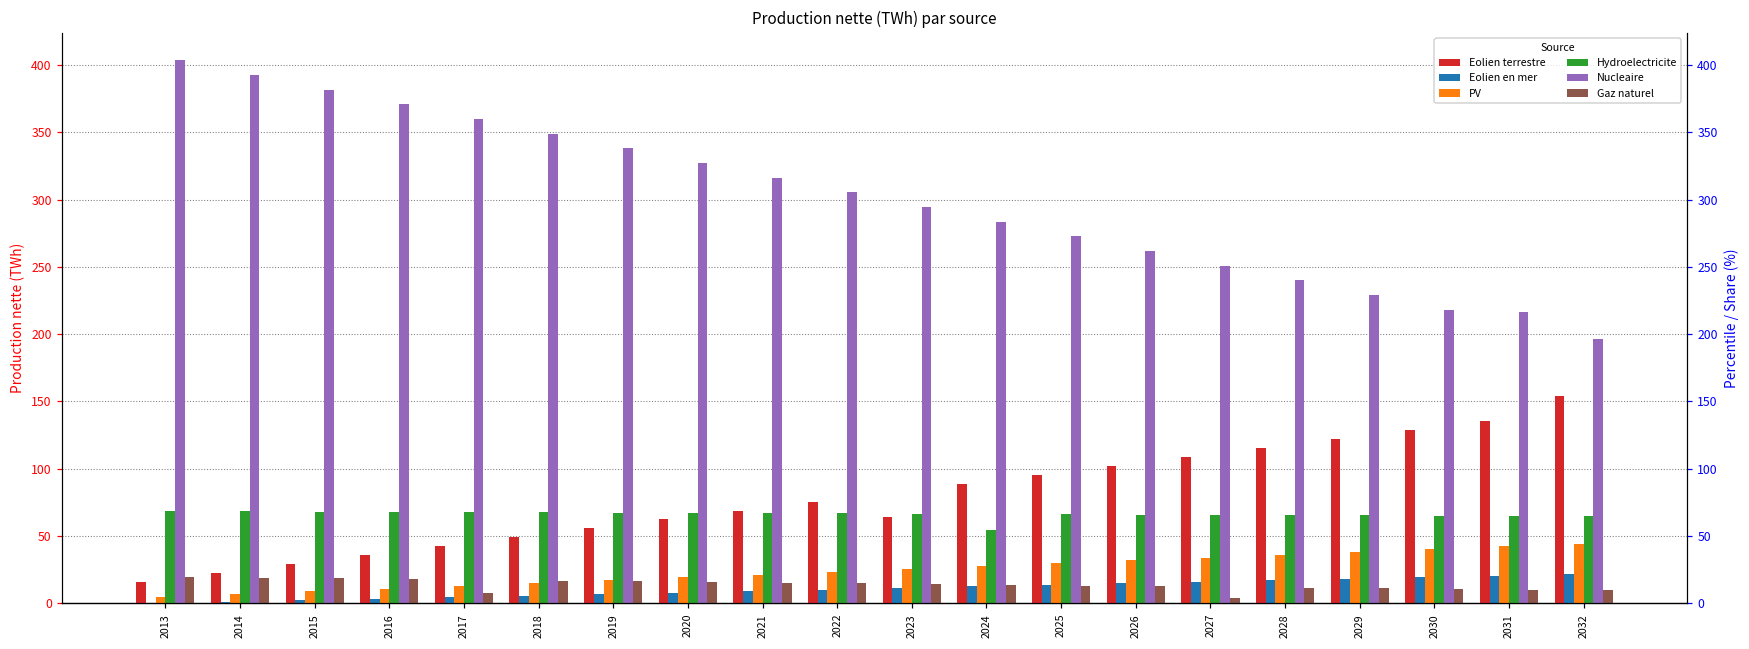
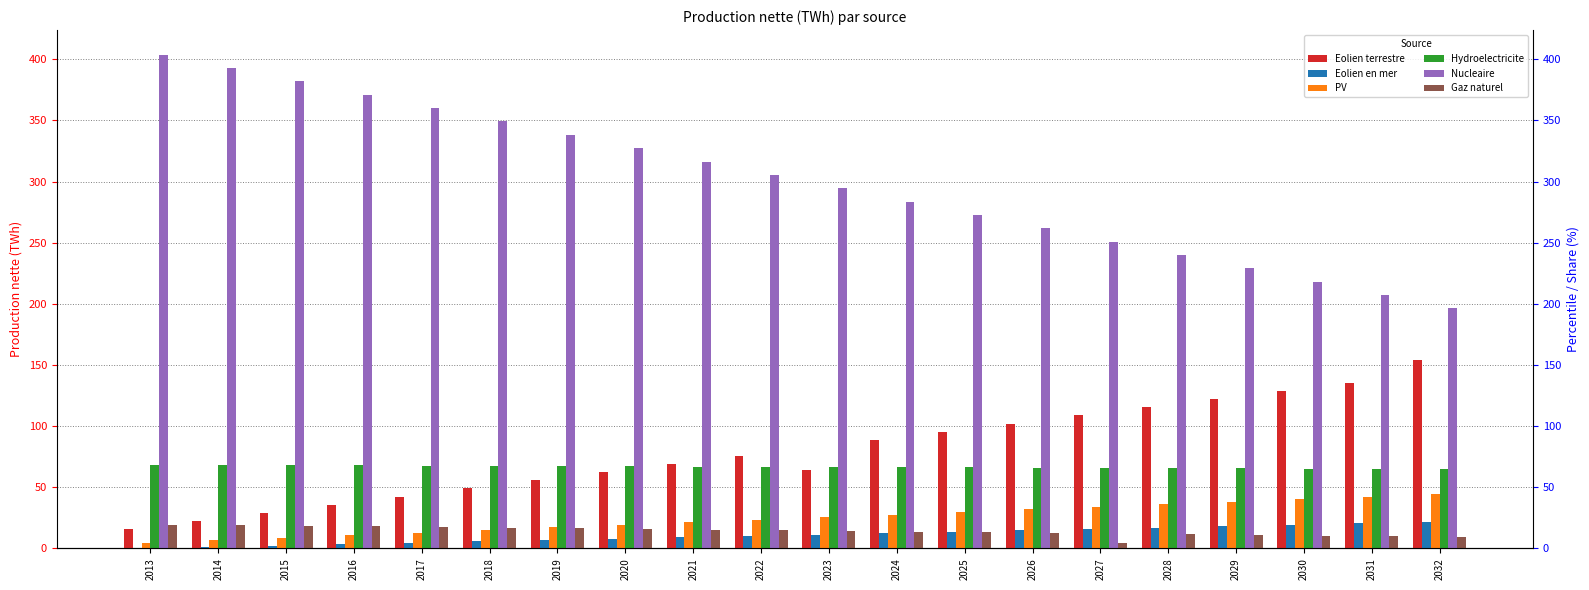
Gaz naturel, 2017: 8 -> 17
Hydroelectricite, 2024: 55 -> 66
Nucleaire, 2031: 216 -> 207
